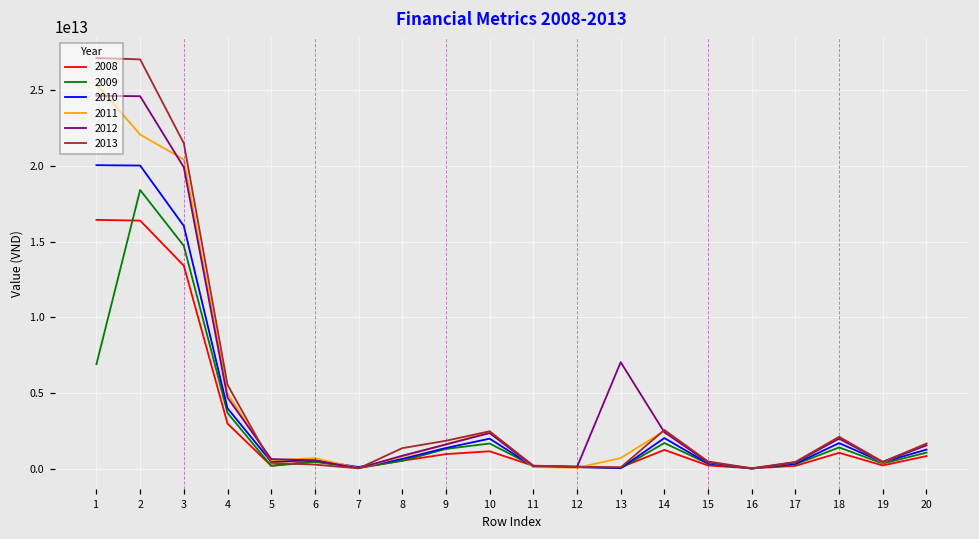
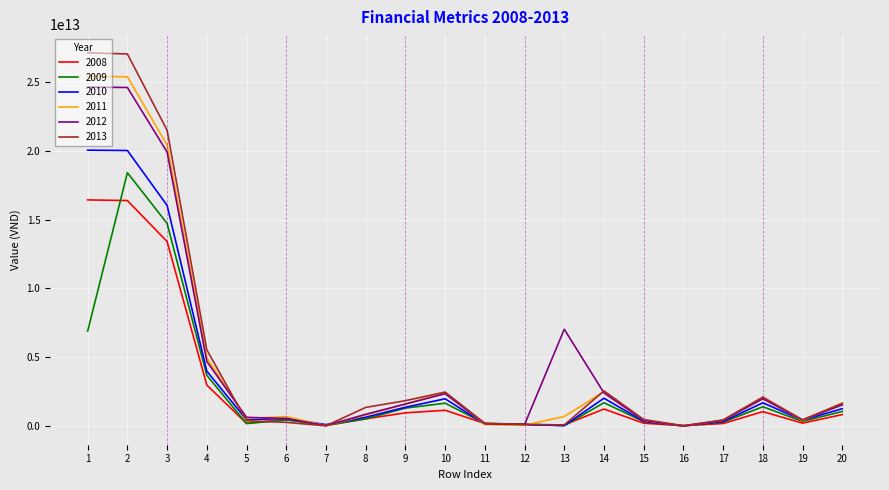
2011, 2: 22100000000000 -> 25400000000000
